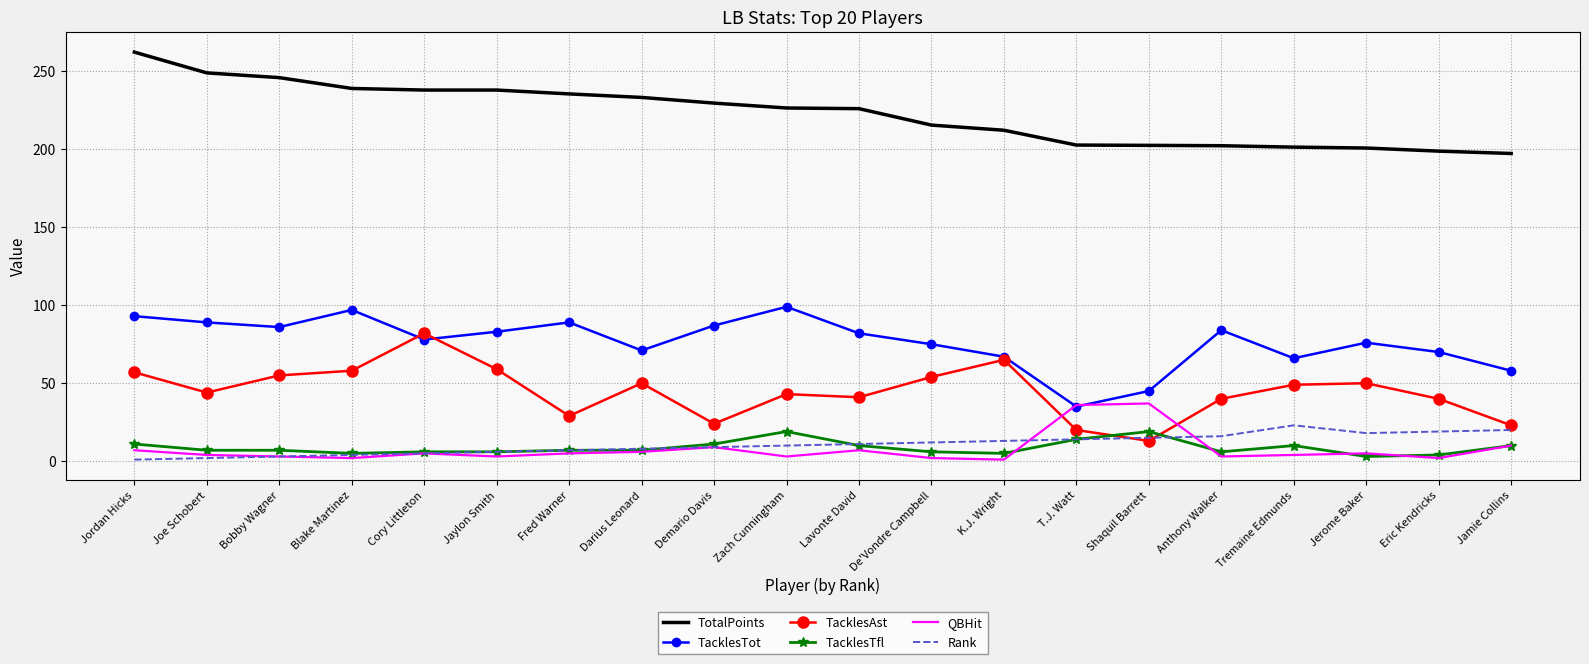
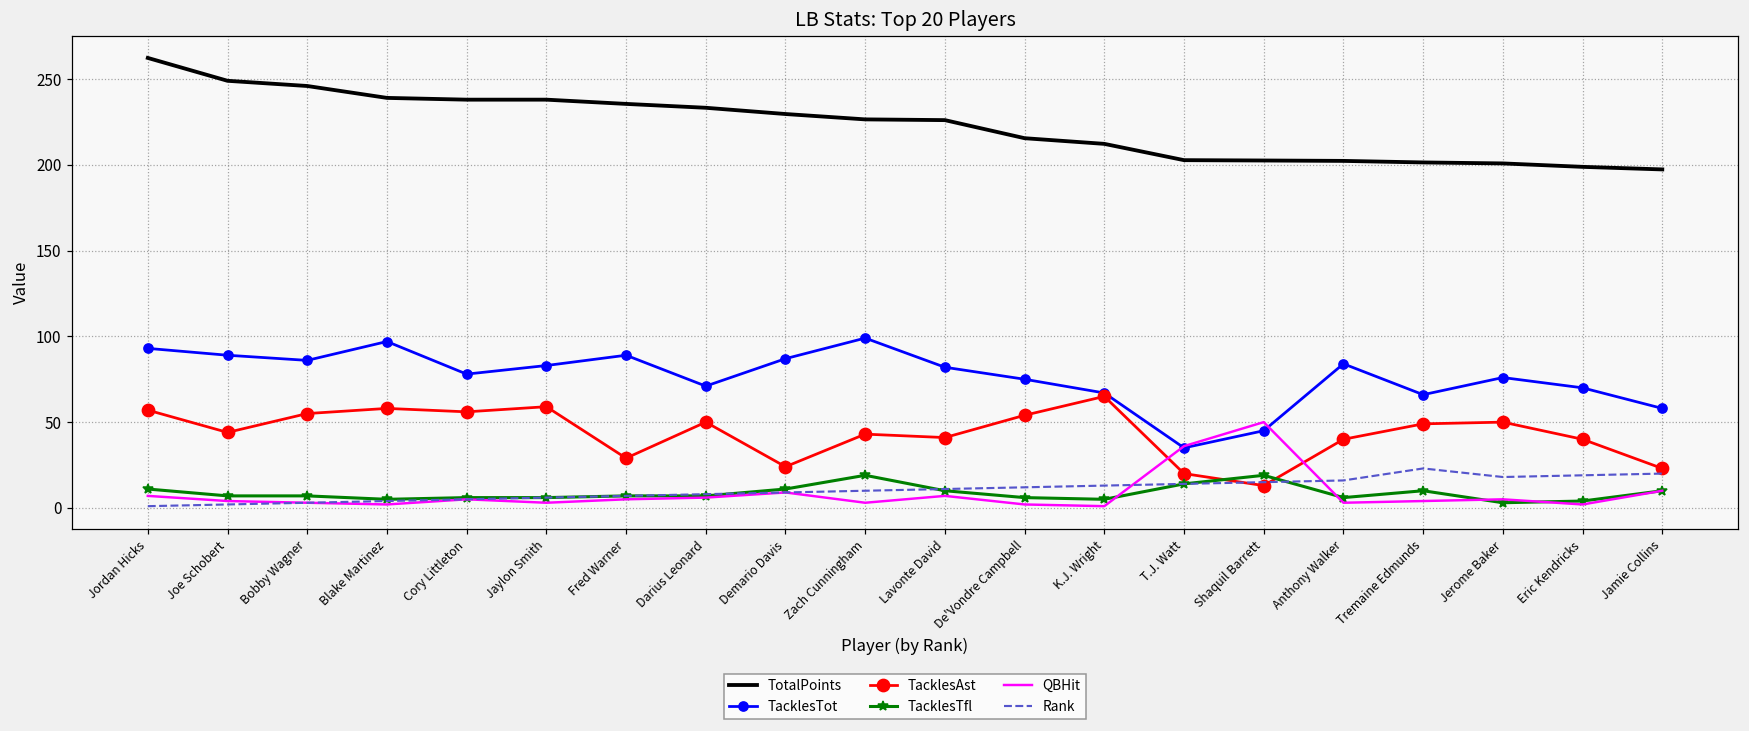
TacklesAst, Cory Littleton: 82 -> 56
QBHit, Shaquil Barrett: 37 -> 50
